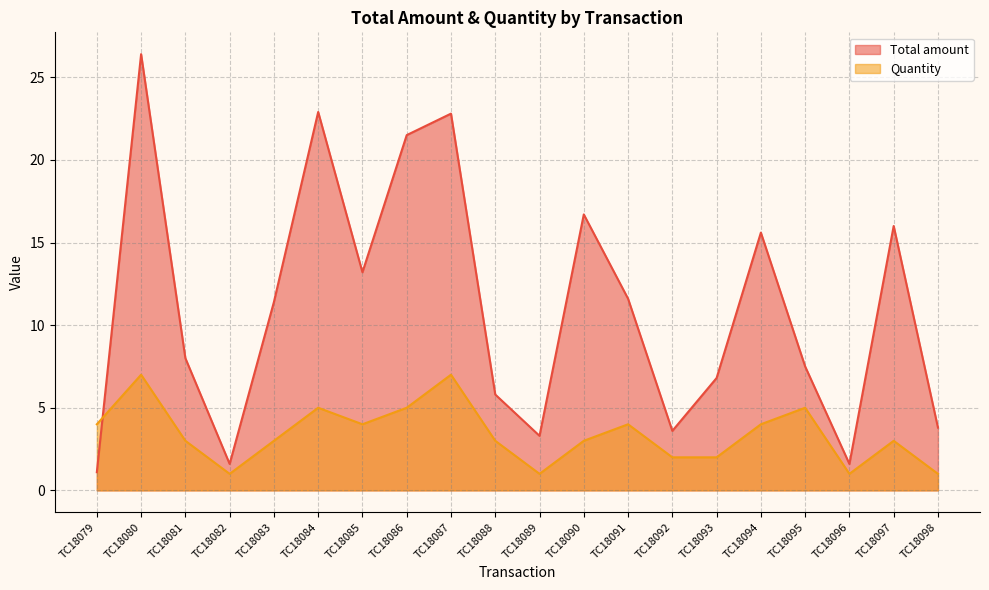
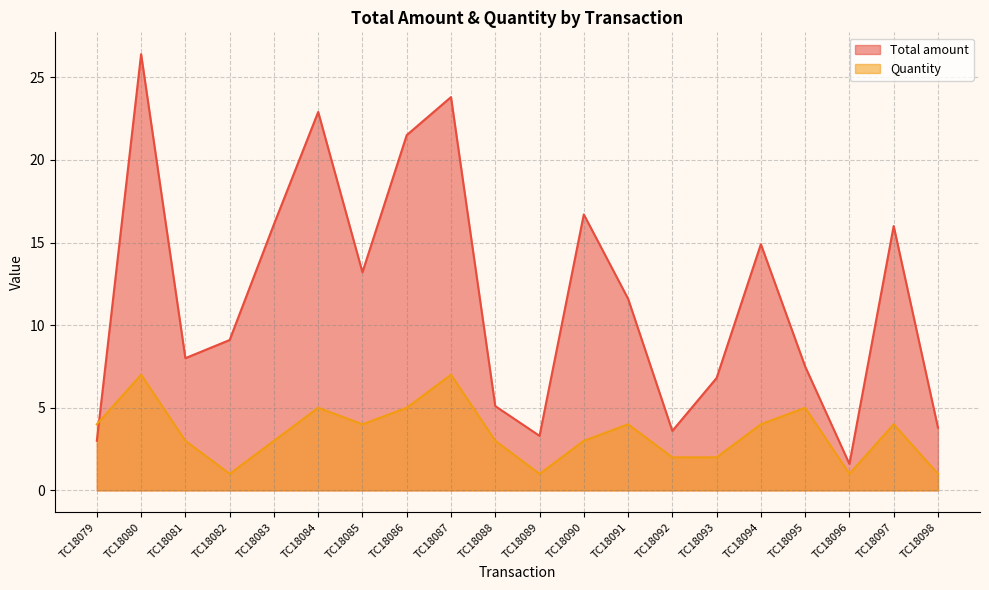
Total amount, TC18079: 1.1 -> 3.0
Total amount, TC18082: 1.6 -> 9.1
Total amount, TC18083: 11.4 -> 16.1
Total amount, TC18087: 22.8 -> 23.8
Total amount, TC18088: 5.8 -> 5.1
Total amount, TC18094: 15.6 -> 14.9
Quantity, TC18097: 3 -> 4
